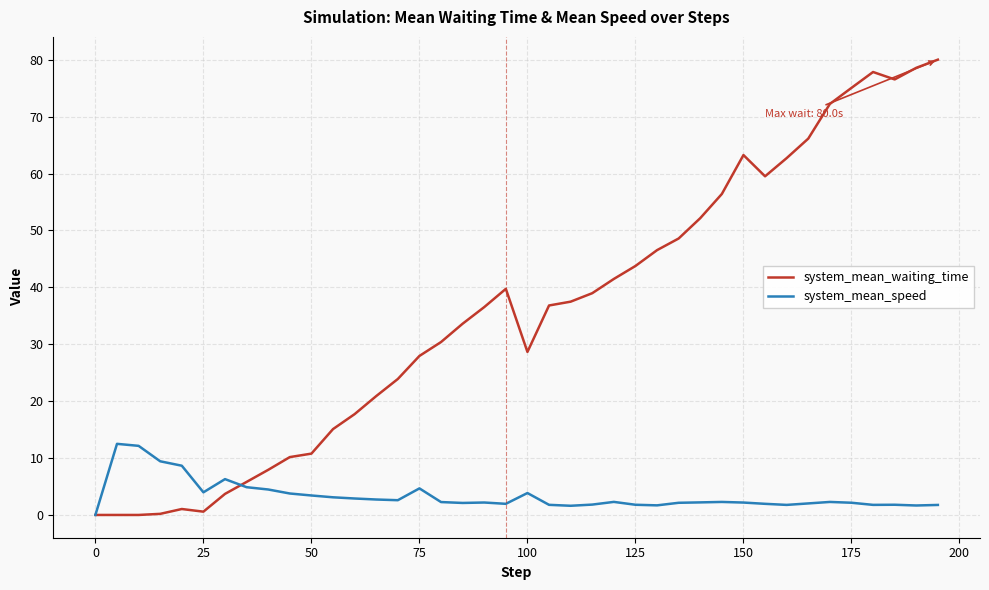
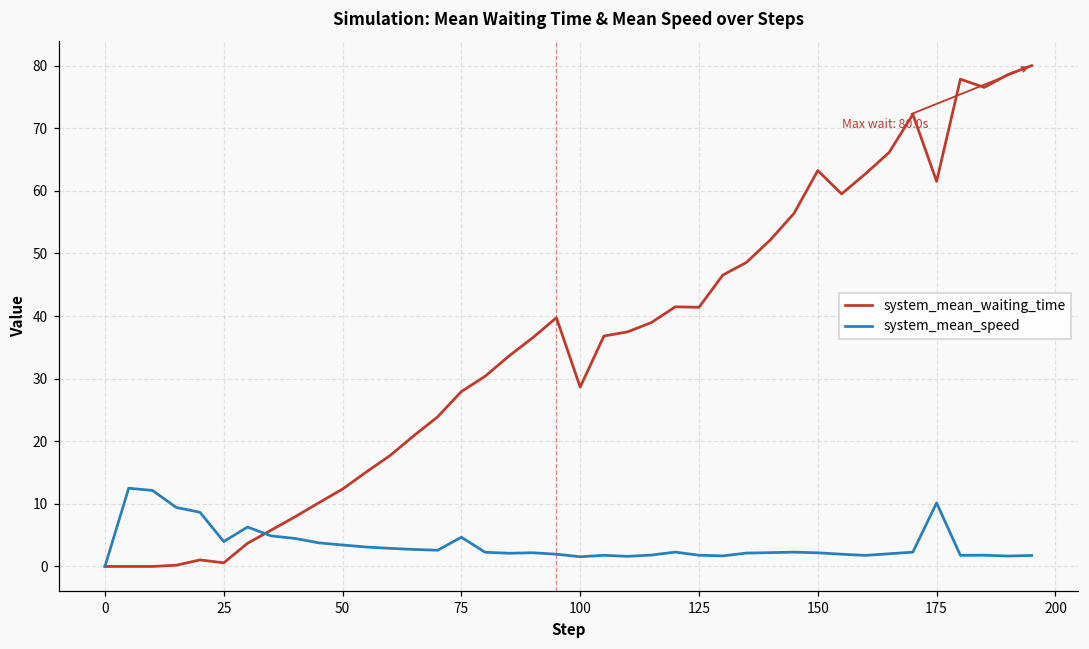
system_mean_waiting_time, 50: 11 -> 12
system_mean_speed, 100: 4 -> 2
system_mean_waiting_time, 125: 44 -> 41
system_mean_waiting_time, 175: 75 -> 62
system_mean_speed, 175: 2 -> 10
